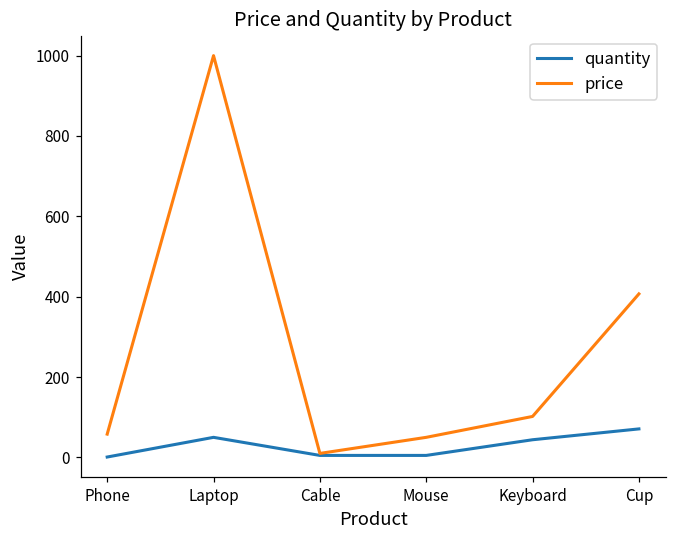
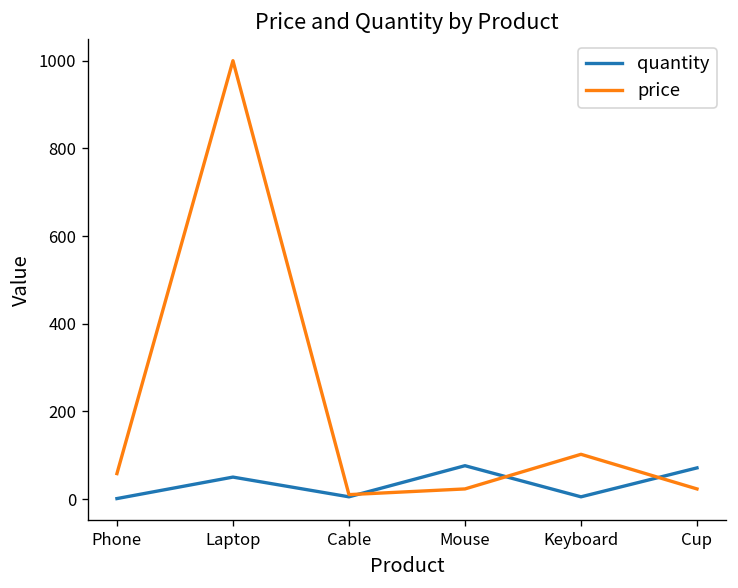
quantity, Mouse: 10 -> 80
price, Mouse: 50 -> 20
quantity, Keyboard: 40 -> 10
price, Cup: 410 -> 20
